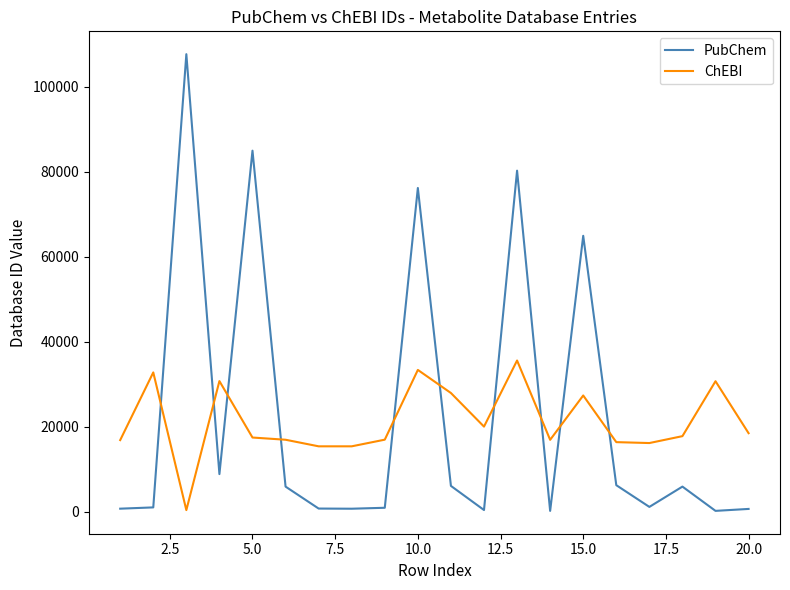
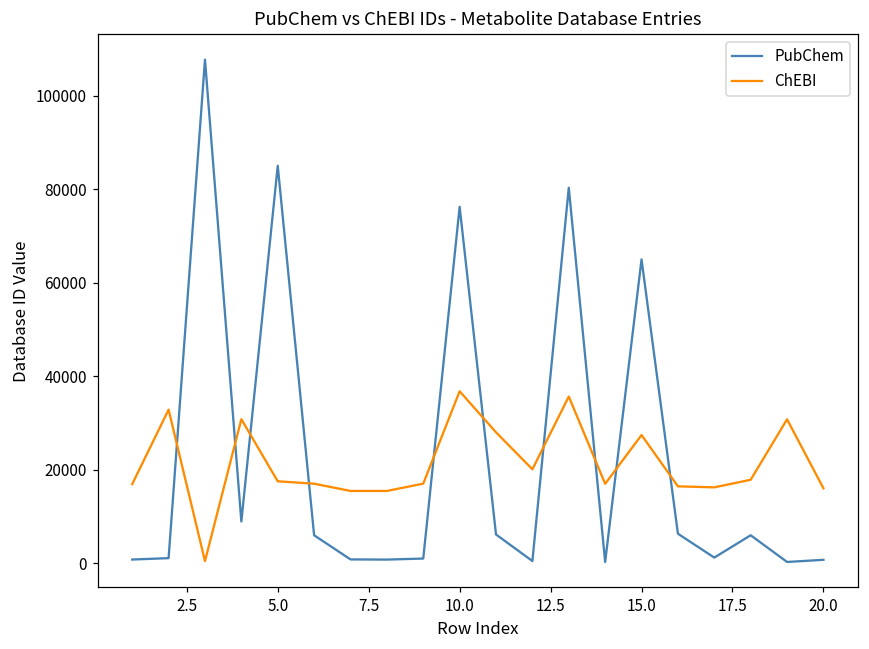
ChEBI, 10.0: 33000 -> 37000
ChEBI, 20.0: 19000 -> 16000
